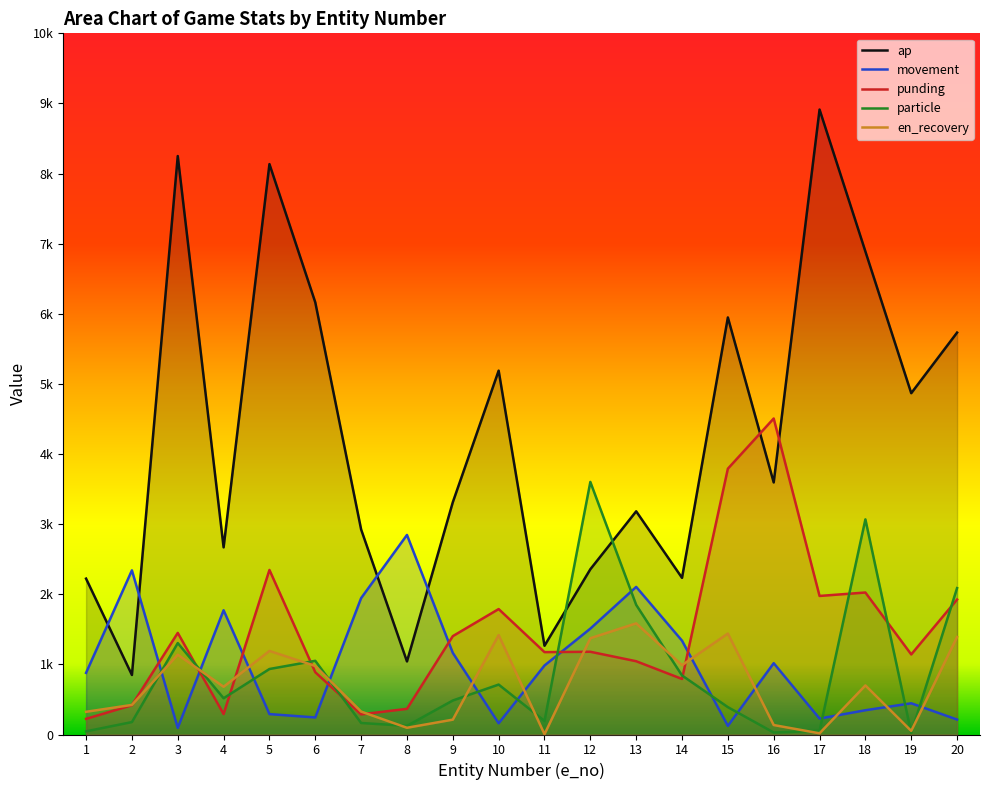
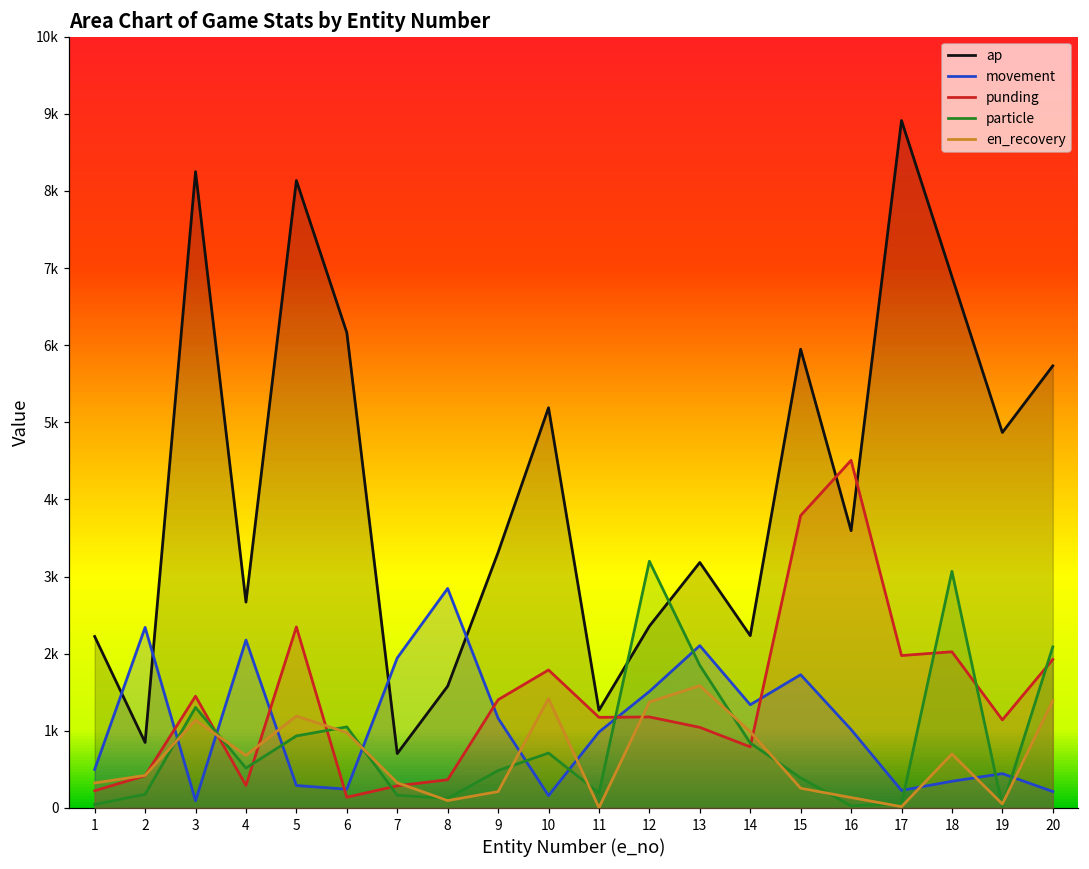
movement, 1: 900 -> 500
movement, 4: 1800 -> 2200
punding, 6: 900 -> 100
ap, 7: 2900 -> 700
ap, 8: 1000 -> 1600
particle, 12: 3600 -> 3200
movement, 15: 100 -> 1700
en_recovery, 15: 1400 -> 300
